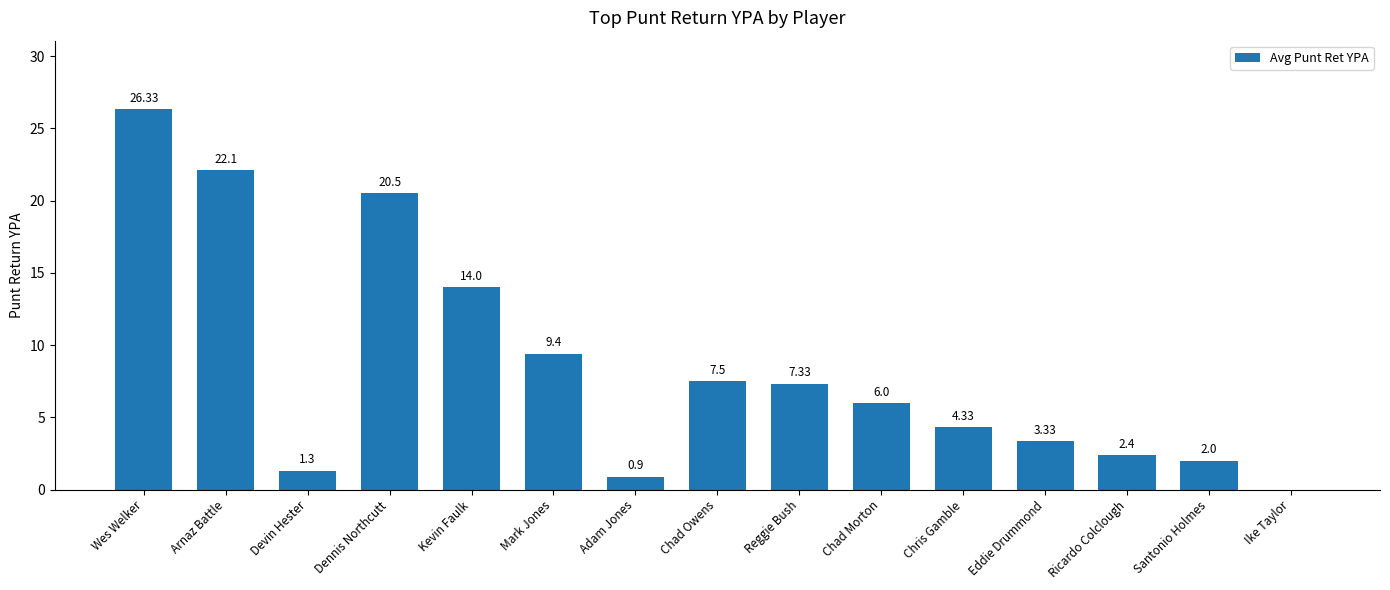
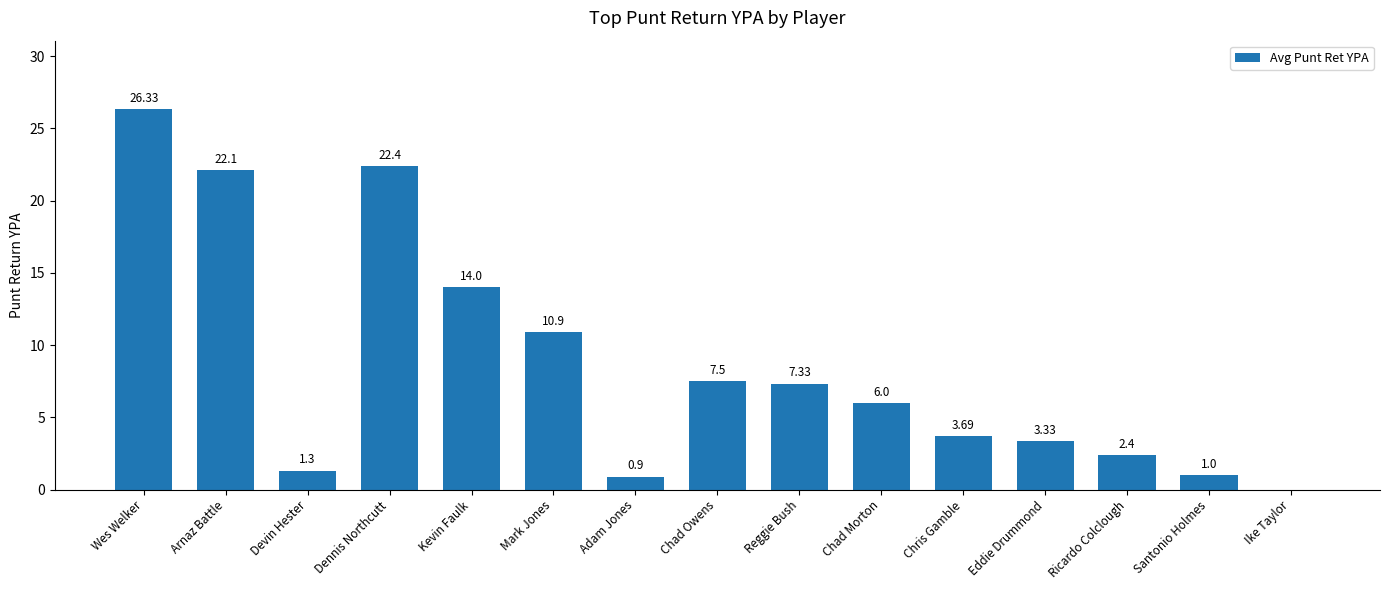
Dennis Northcutt: 20.5 -> 22.4
Mark Jones: 9.4 -> 10.9
Chris Gamble: 4.33 -> 3.69
Santonio Holmes: 2.0 -> 1.0
